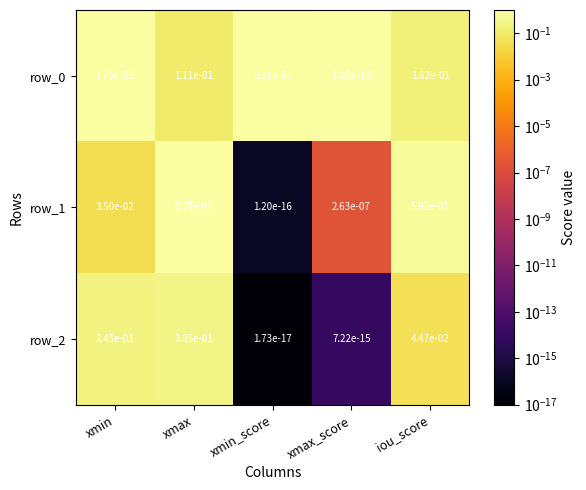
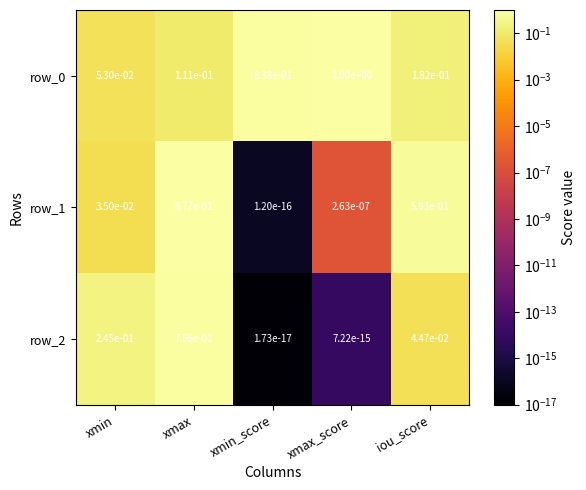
row_0, xmin: 7.75e-01 -> 5.30e-02
row_2, xmax: 2.85e-01 -> 7.56e-01
